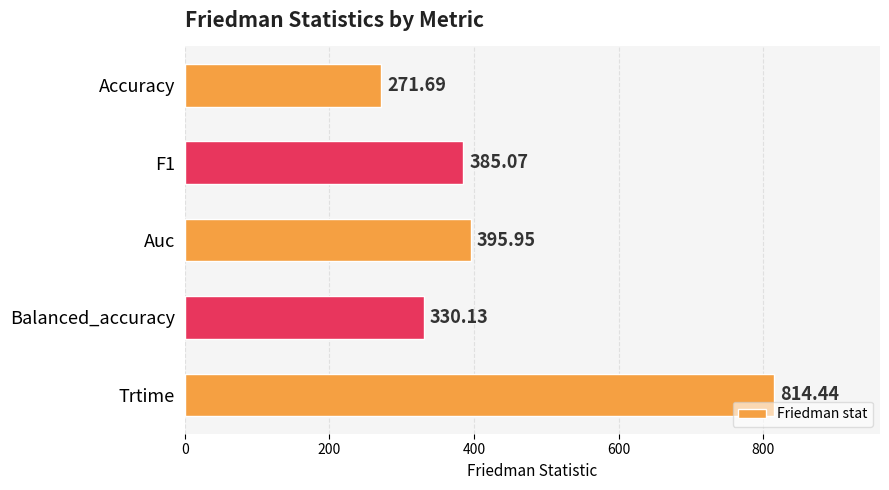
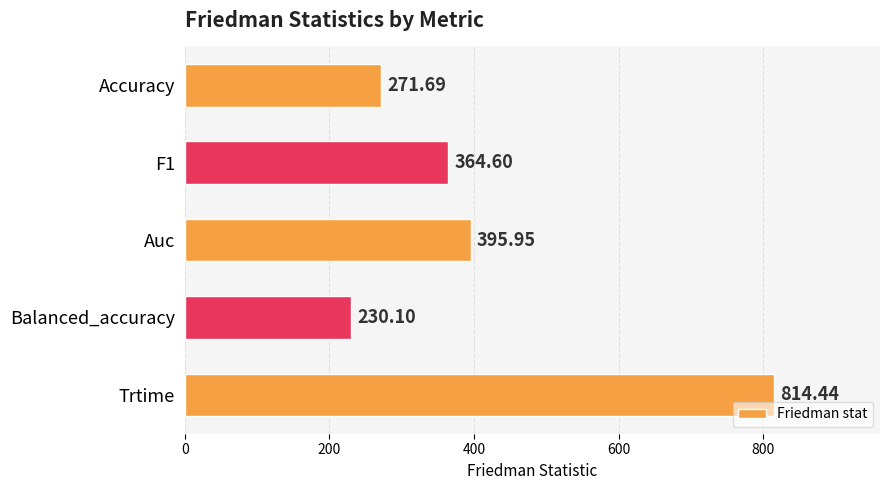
F1: 385.07 -> 364.60
Balanced_accuracy: 330.13 -> 230.10
